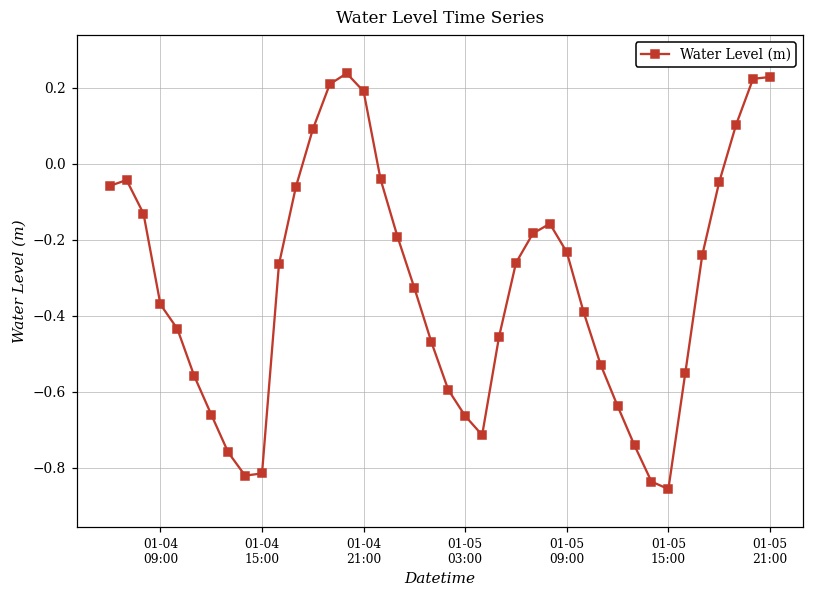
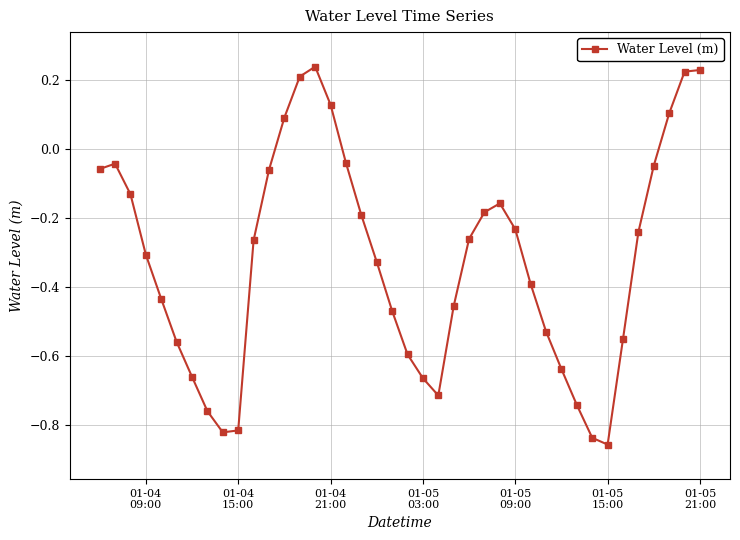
01-04 09:00: -0.37 -> -0.31
01-04 21:00: 0.19 -> 0.13
